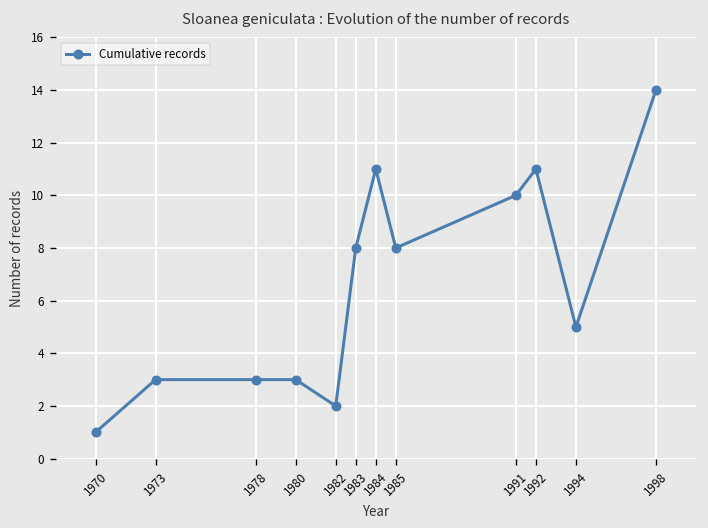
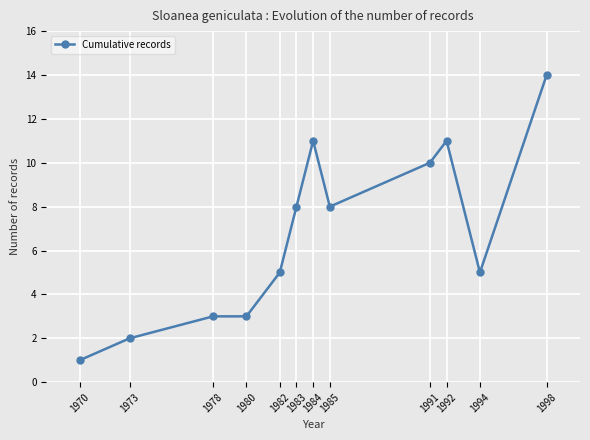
1973: 3 -> 2
1982: 2 -> 5
